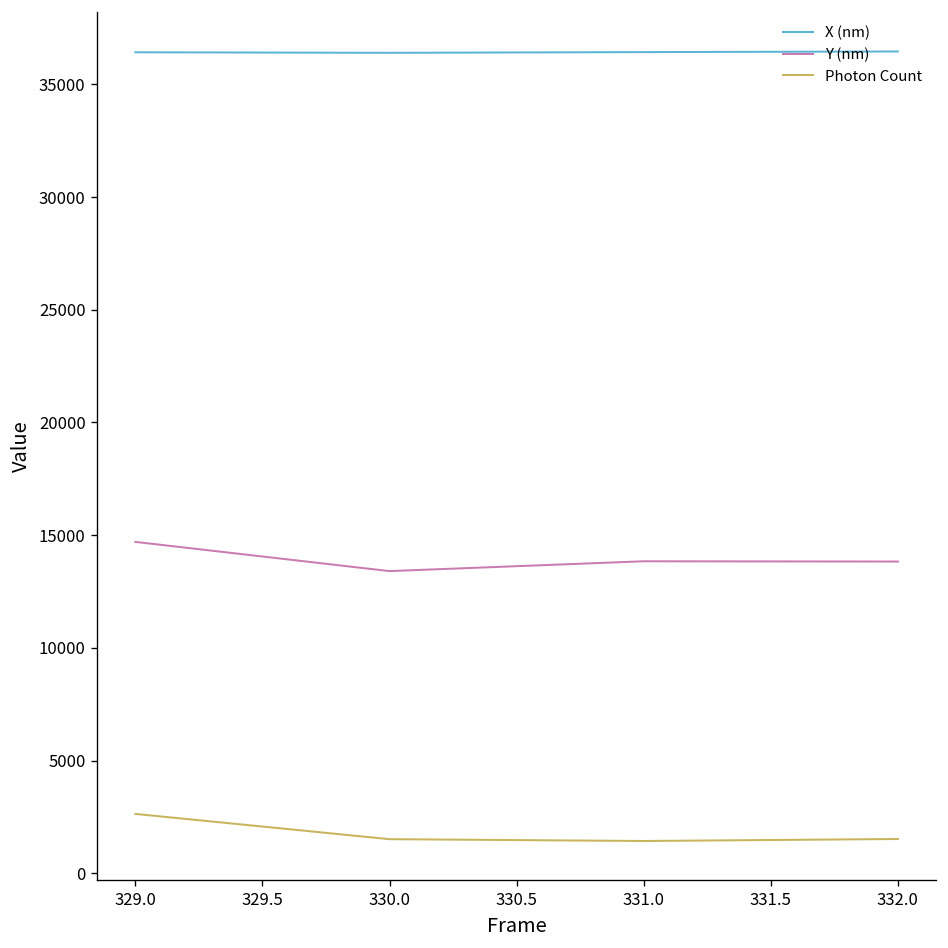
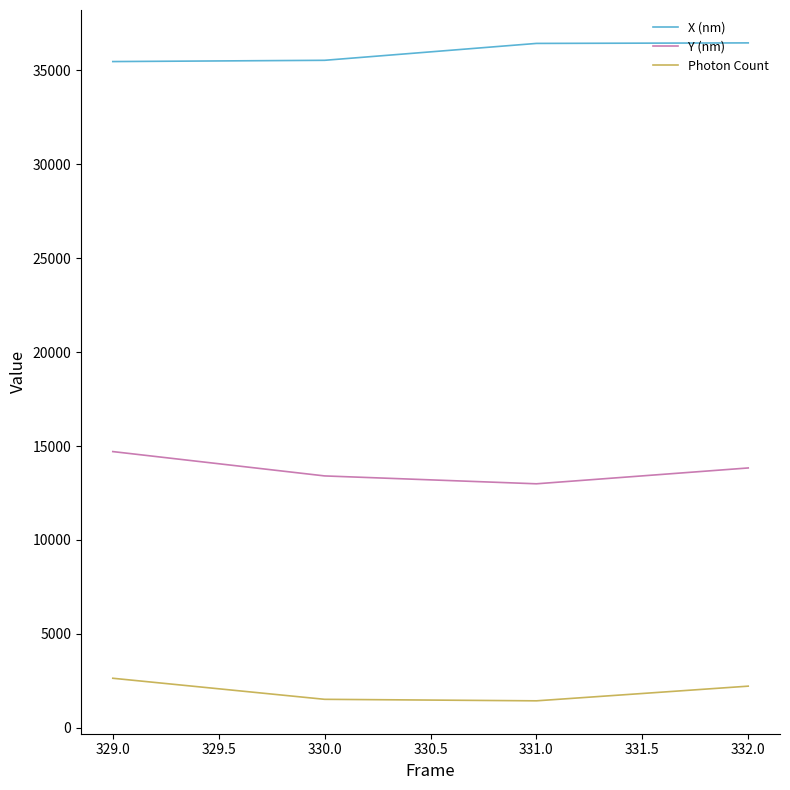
X (nm), 329.0: 36400 -> 35500
X (nm), 330.0: 36400 -> 35500
Y (nm), 331.0: 13800 -> 13000
Photon Count, 332.0: 1500 -> 2200
